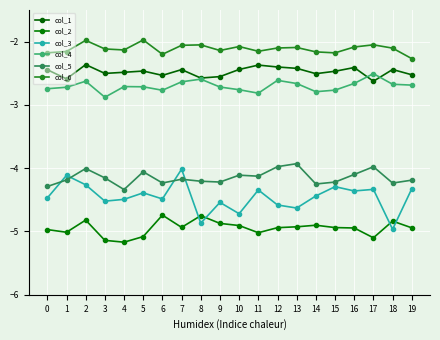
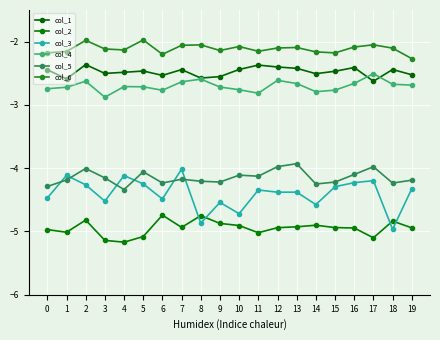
col_3, 4: -4.5 -> -4.1
col_3, 5: -4.4 -> -4.2
col_3, 12: -4.6 -> -4.4
col_3, 13: -4.6 -> -4.4
col_3, 14: -4.4 -> -4.6
col_3, 16: -4.4 -> -4.2
col_3, 17: -4.3 -> -4.2
